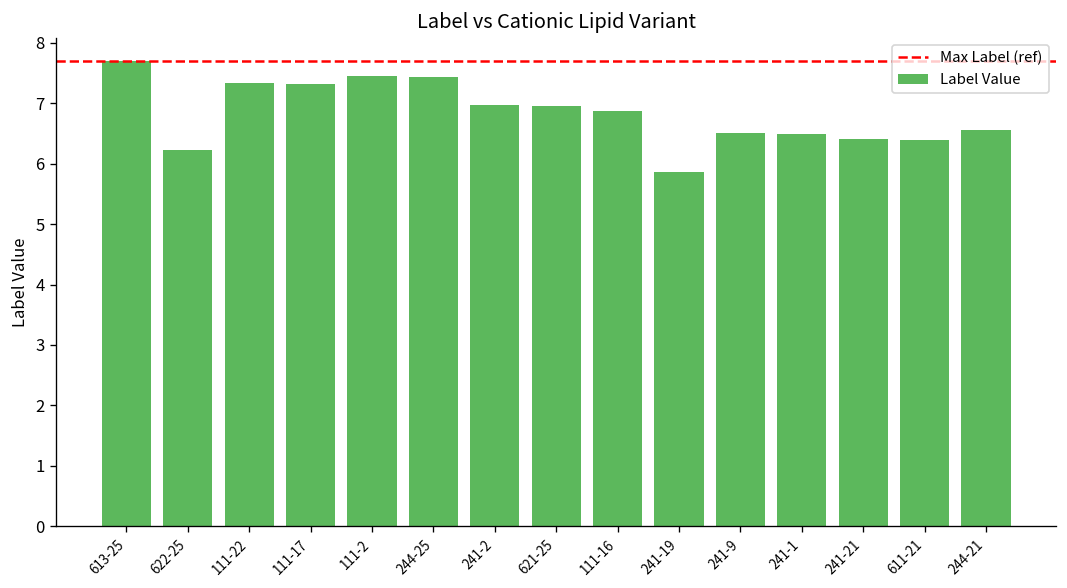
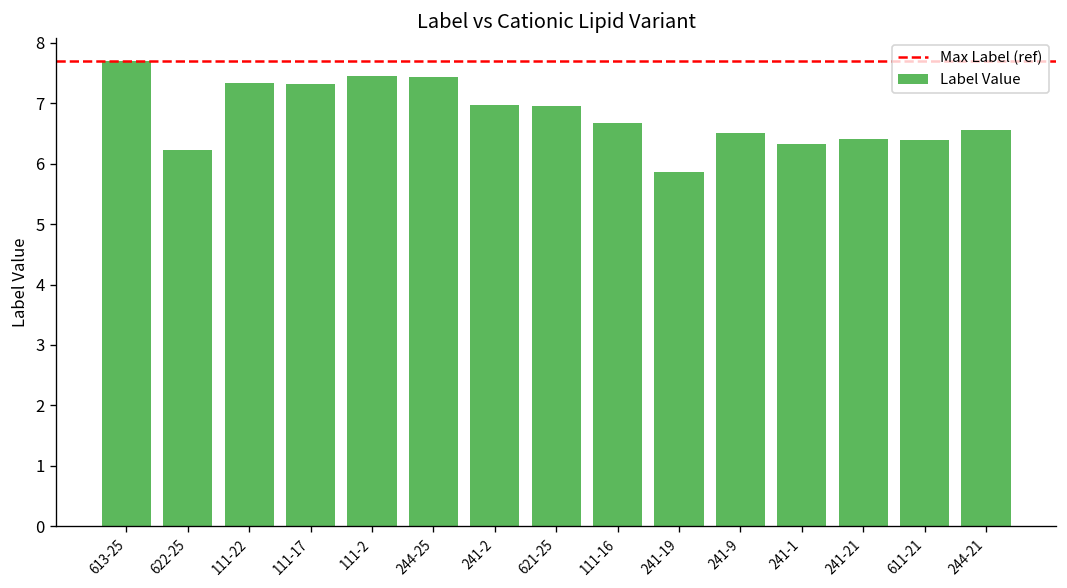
111-16: 6.9 -> 6.7
241-1: 6.5 -> 6.3
